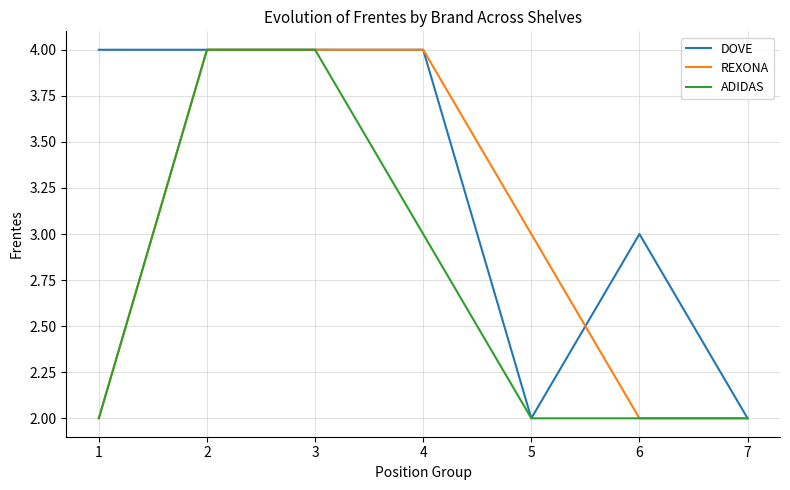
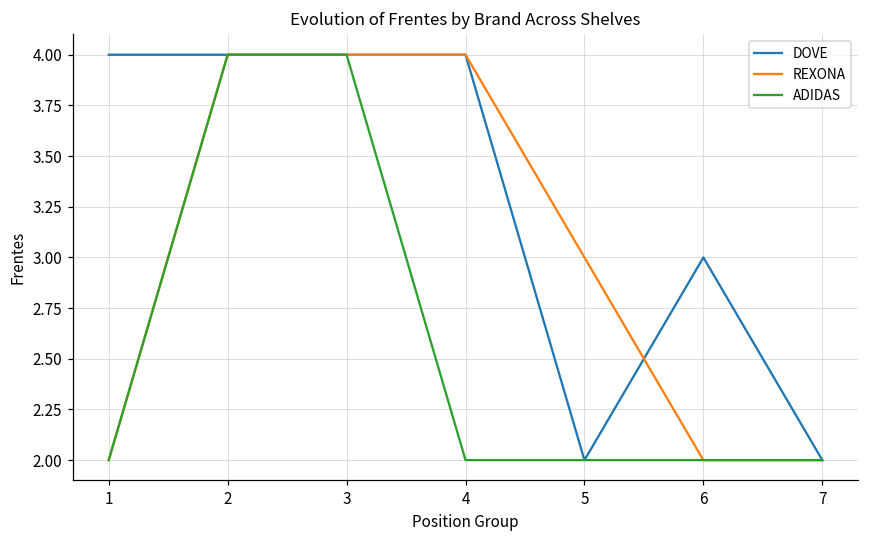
ADIDAS, 4: 3 -> 2
